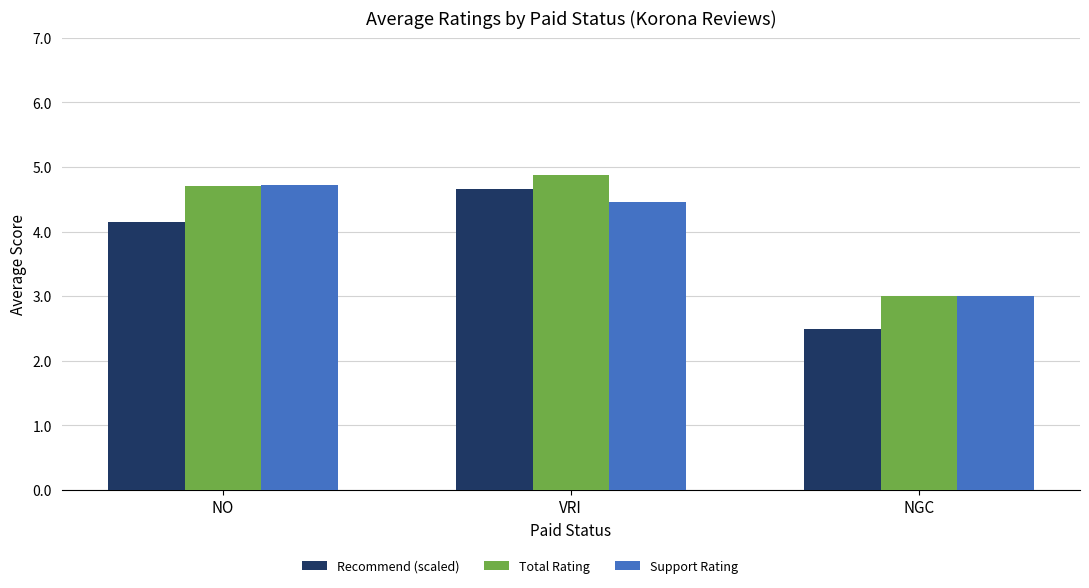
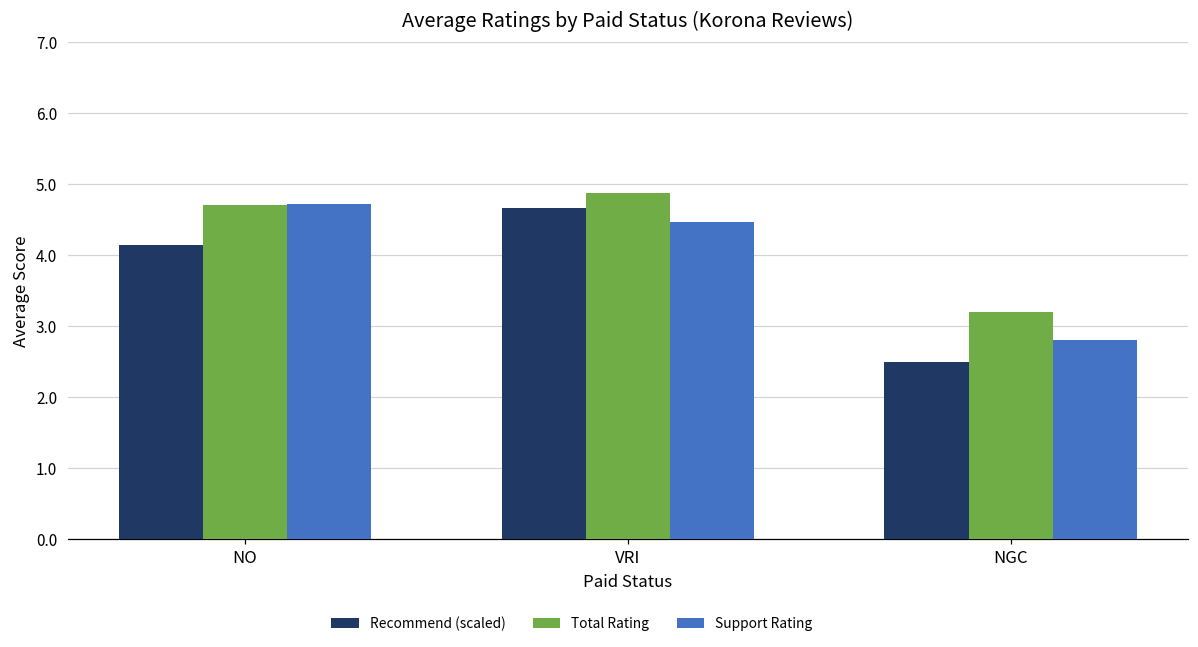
Total Rating, NGC: 3.0 -> 3.2
Support Rating, NGC: 3.0 -> 2.8
